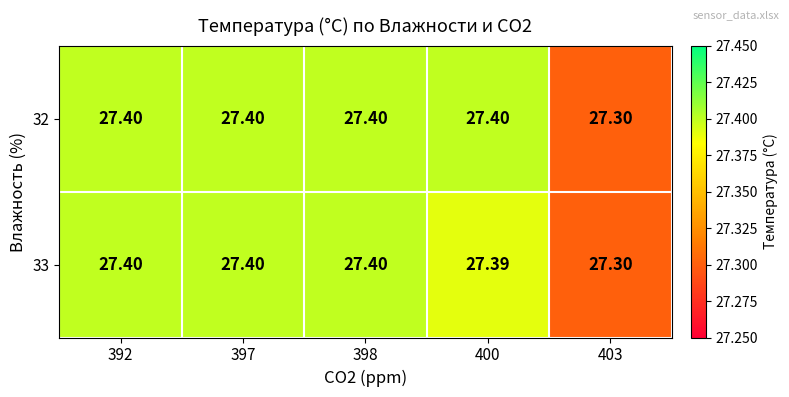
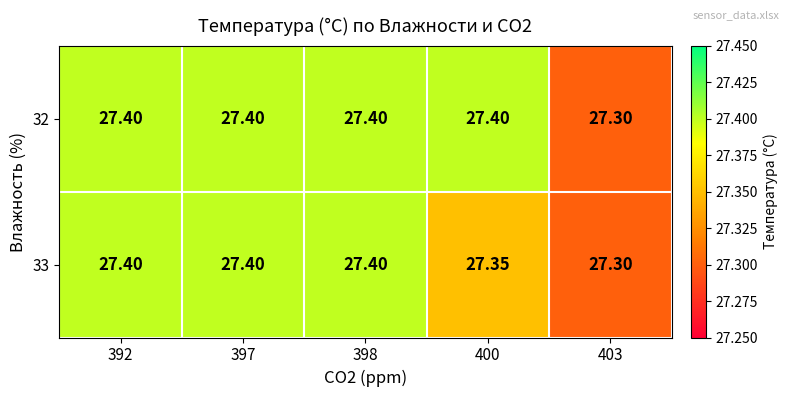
33, 400: 27.39 -> 27.35
